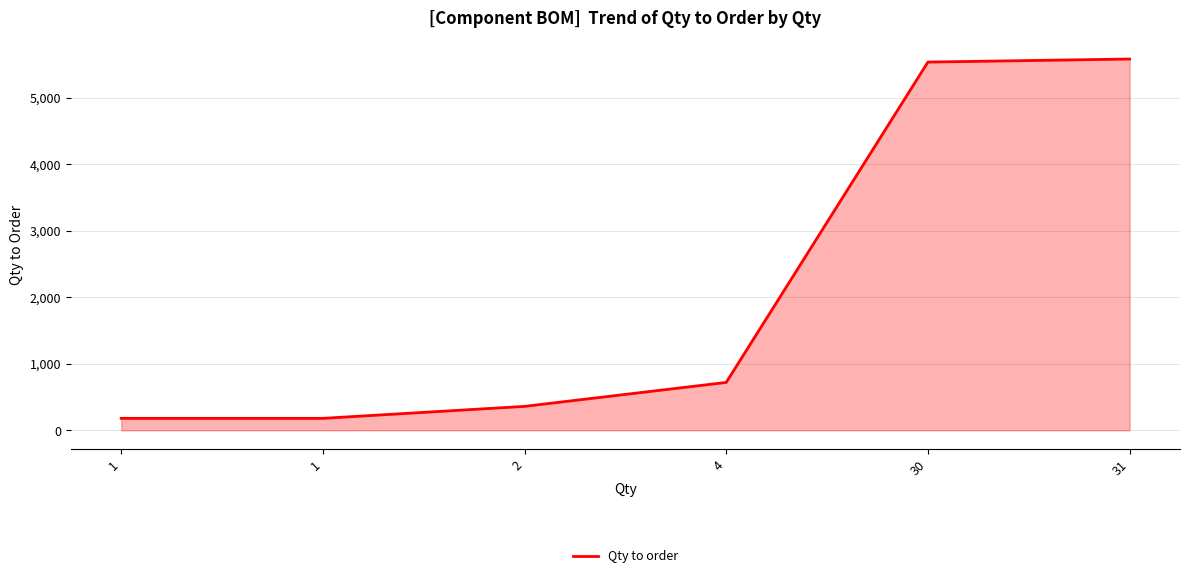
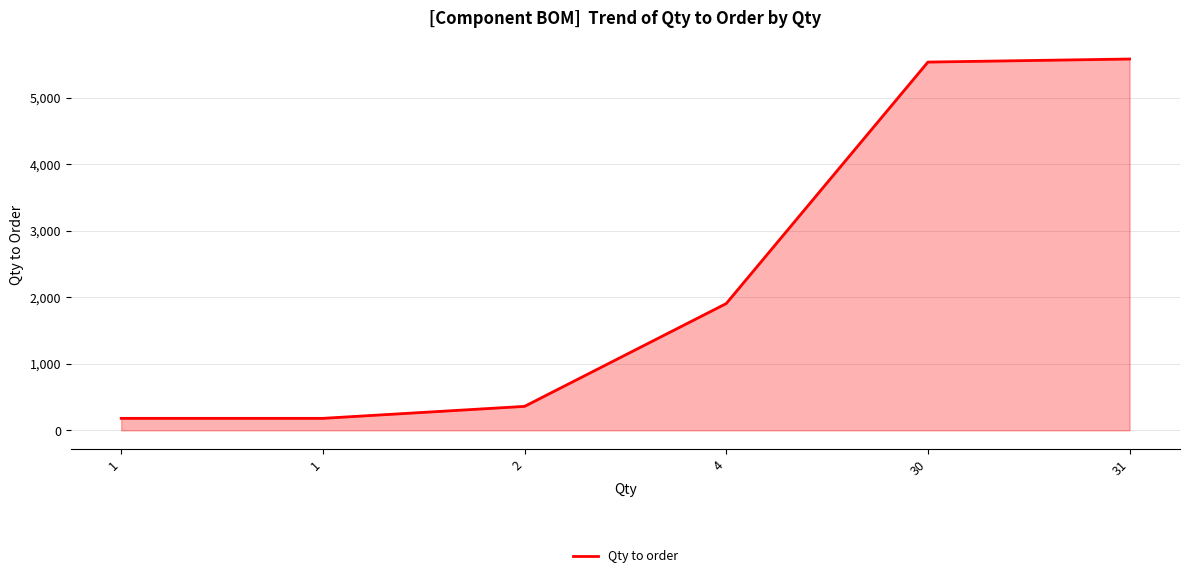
4: 700 -> 1,900
